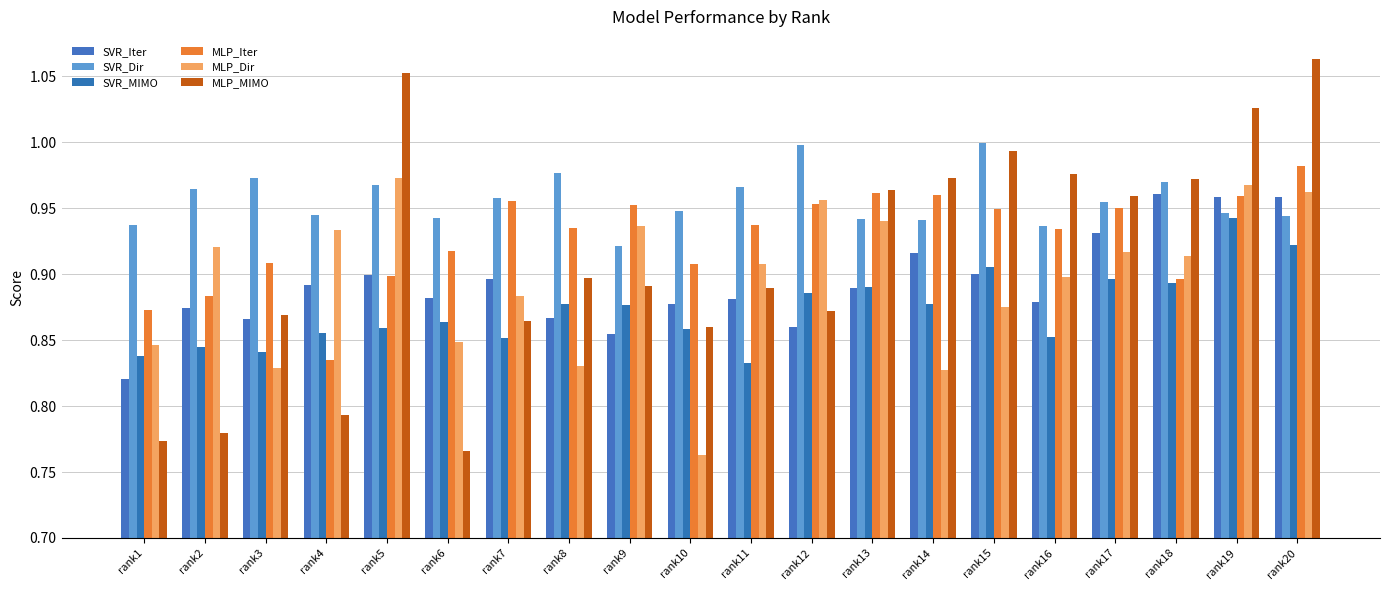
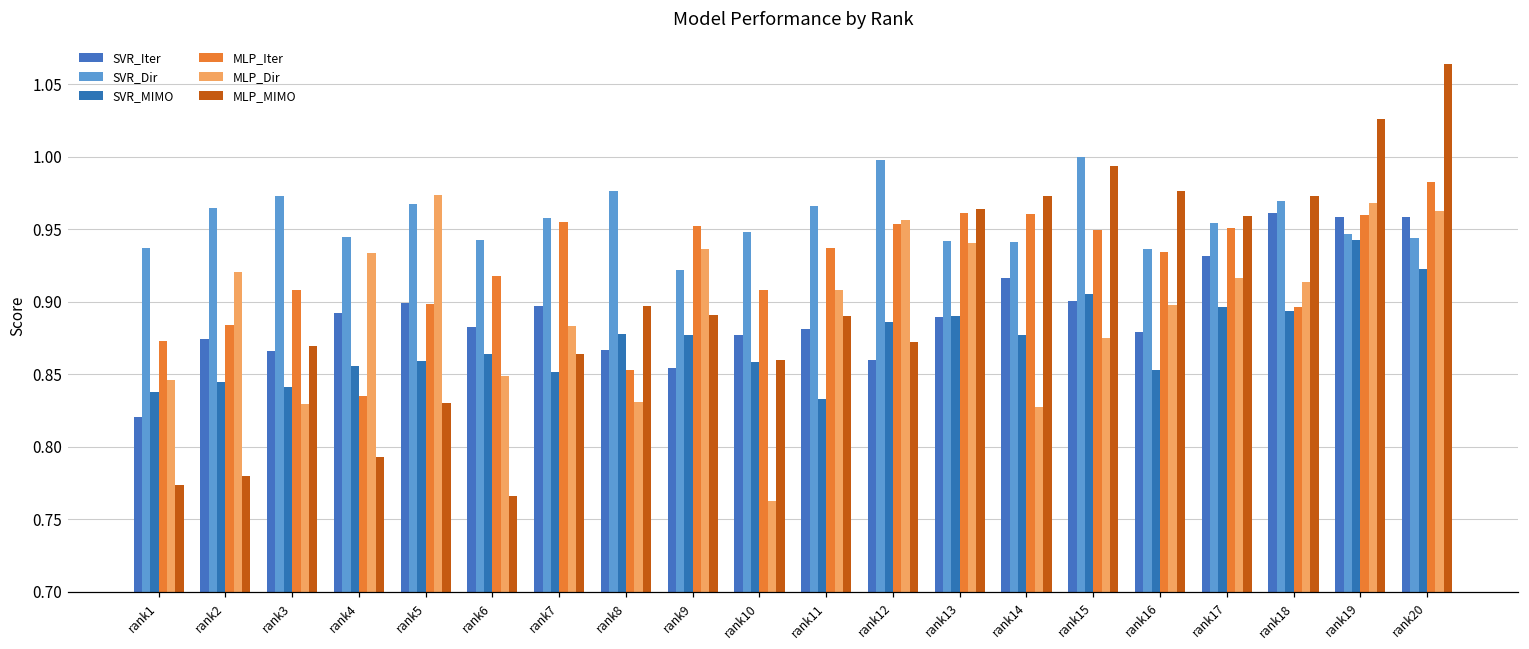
MLP_MIMO, rank5: 1.052 -> 0.830
MLP_Iter, rank8: 0.935 -> 0.853
